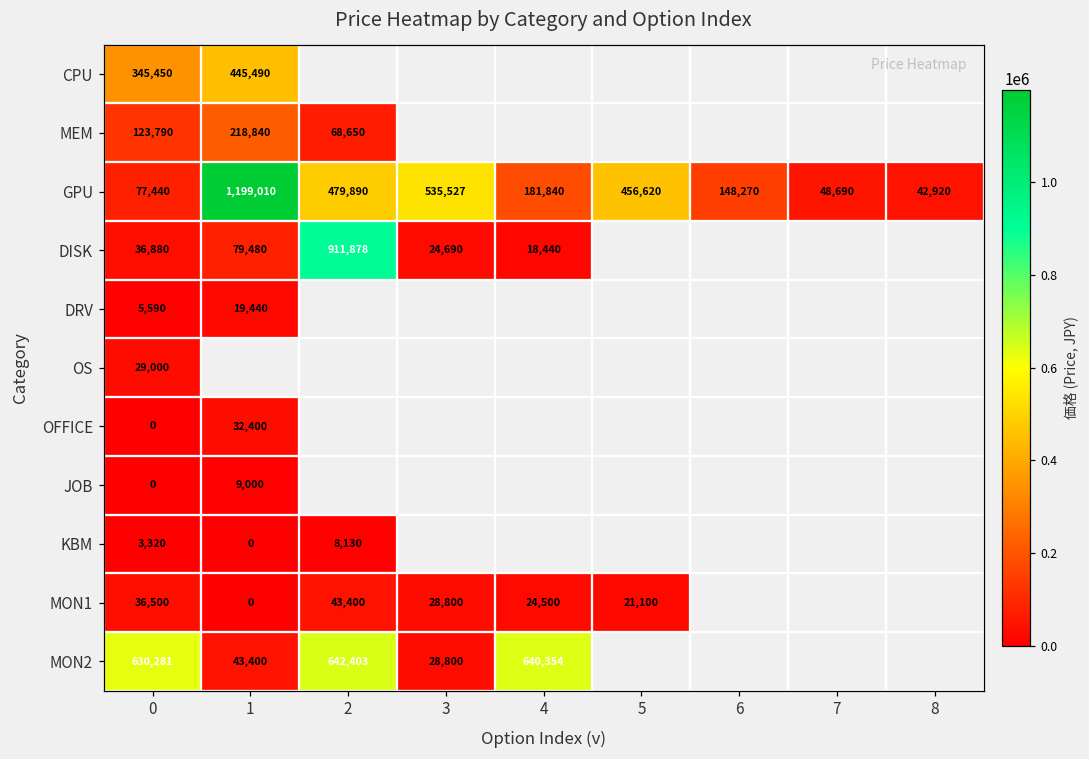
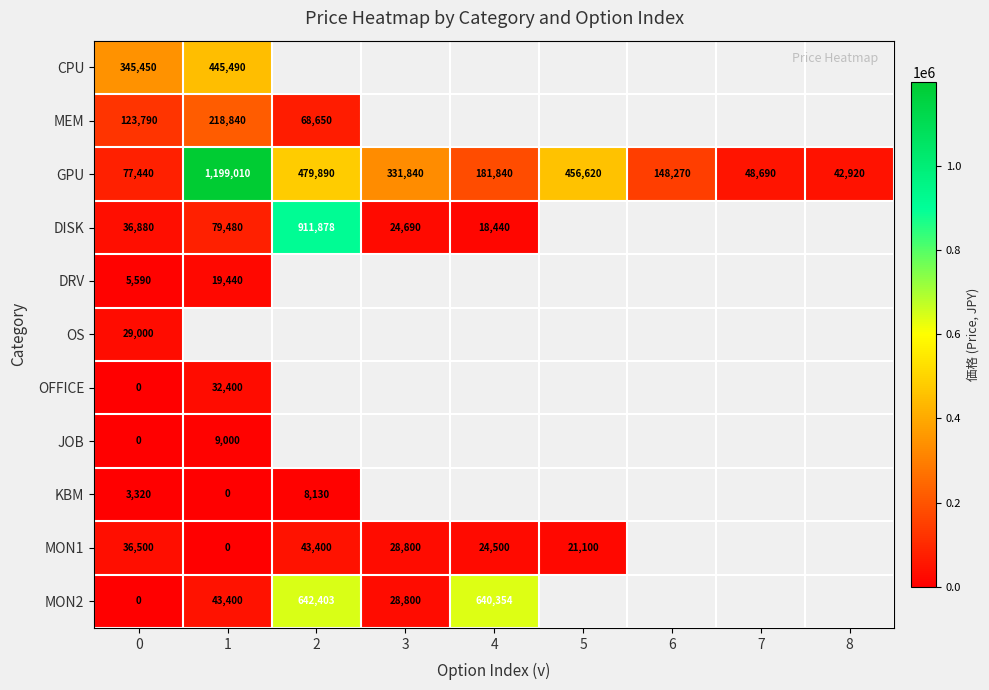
GPU, 3: 535,527 -> 331,840
MON2, 0: 630,281 -> 0
